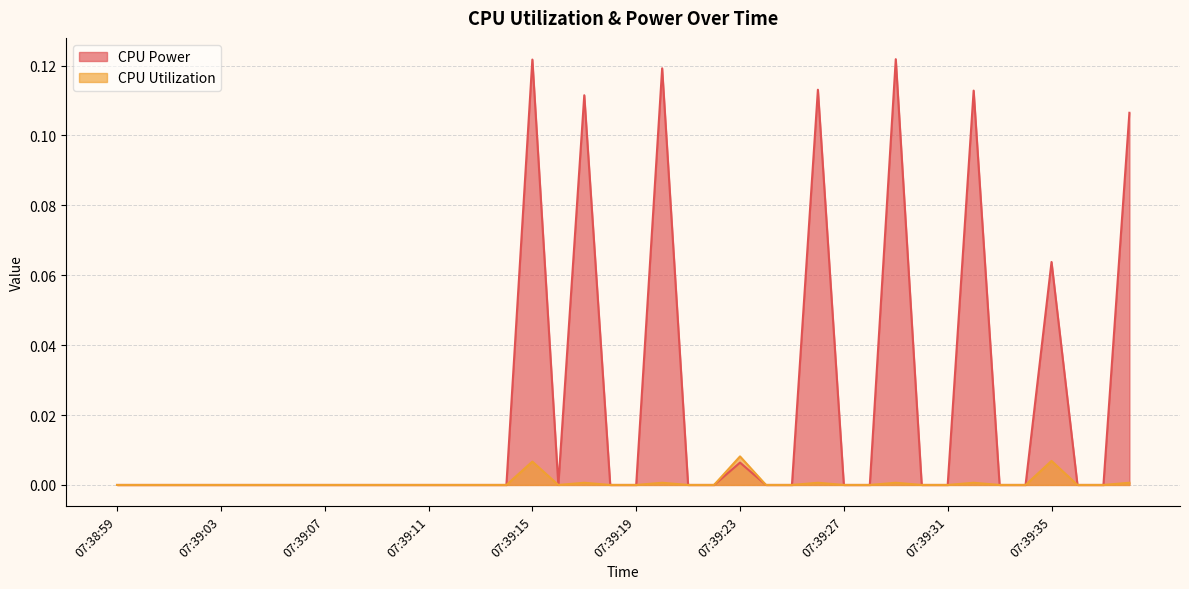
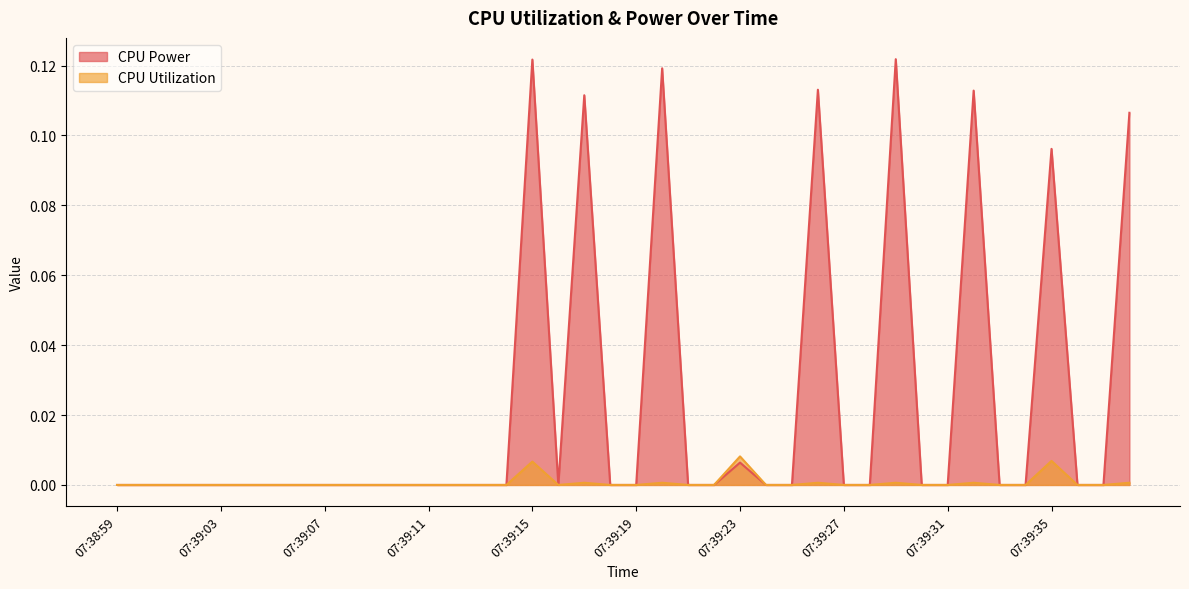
CPU Power, 07:39:35: 0.064 -> 0.096
